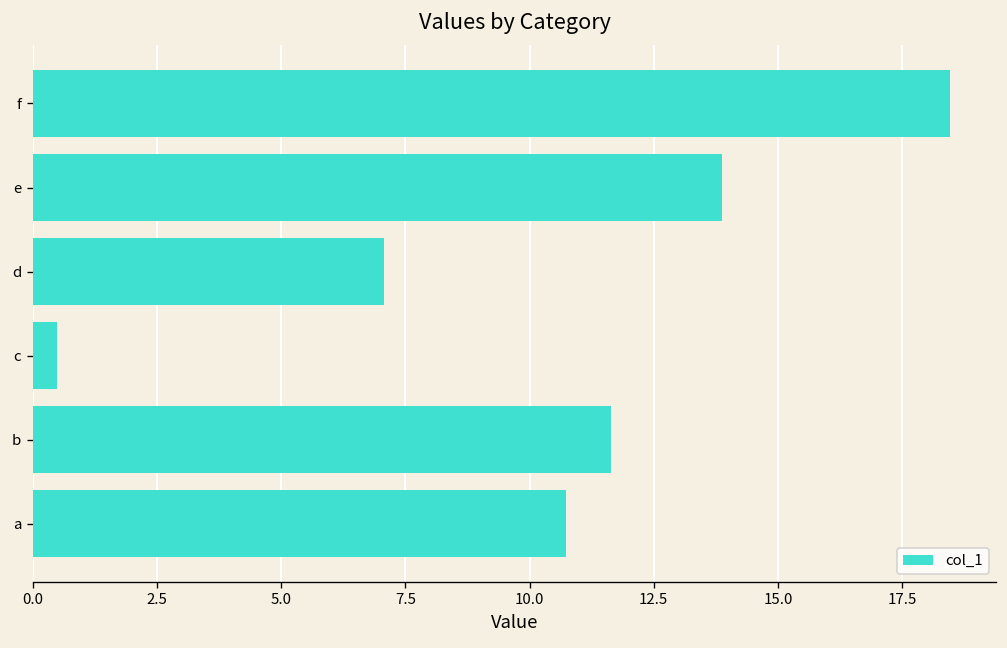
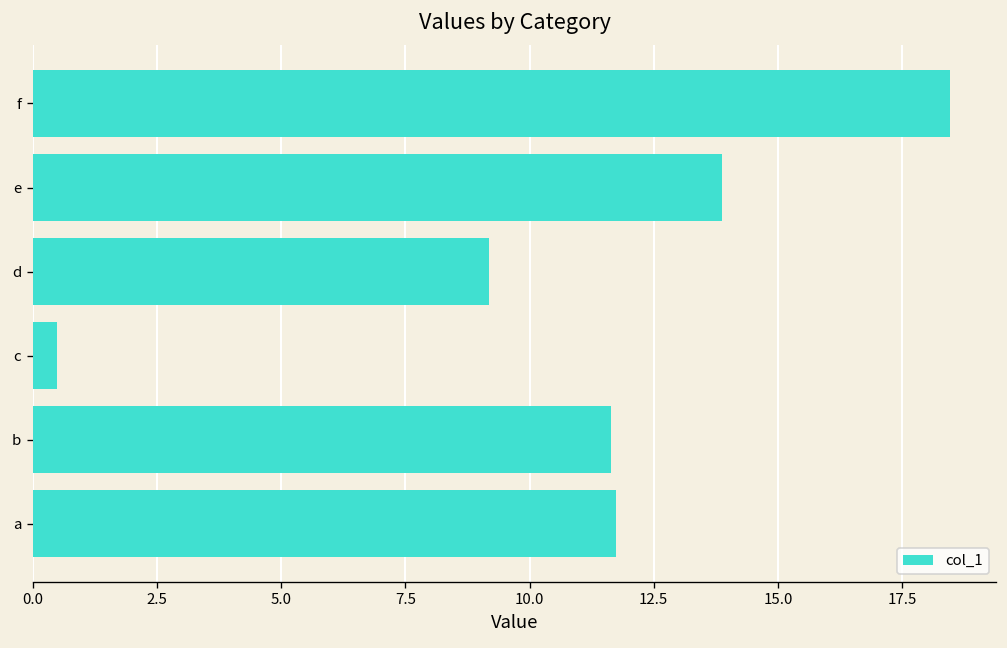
d: 7.1 -> 9.2
a: 10.7 -> 11.7
